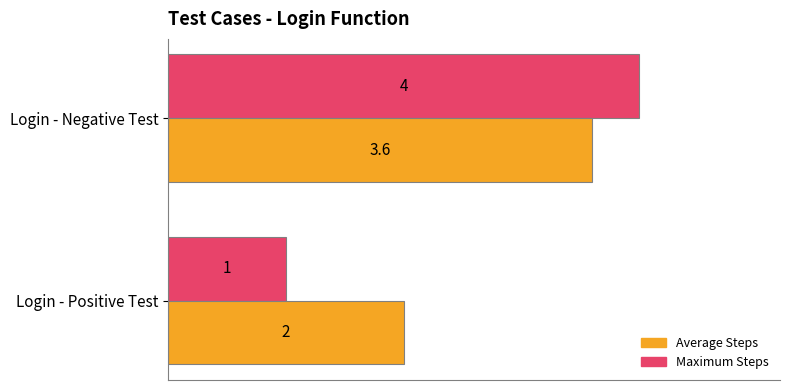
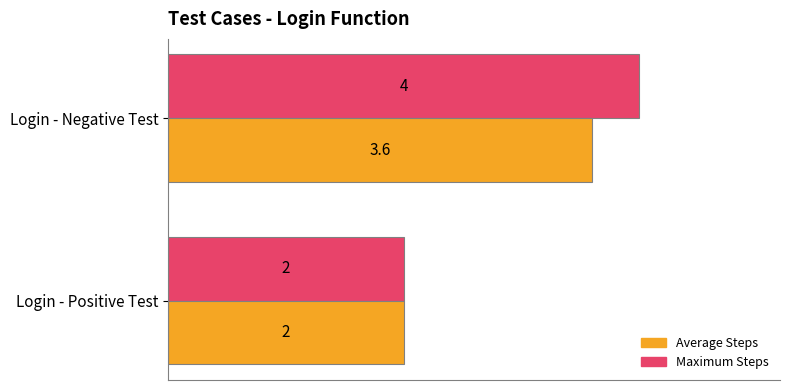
Maximum Steps, Login - Positive Test: 1 -> 2
